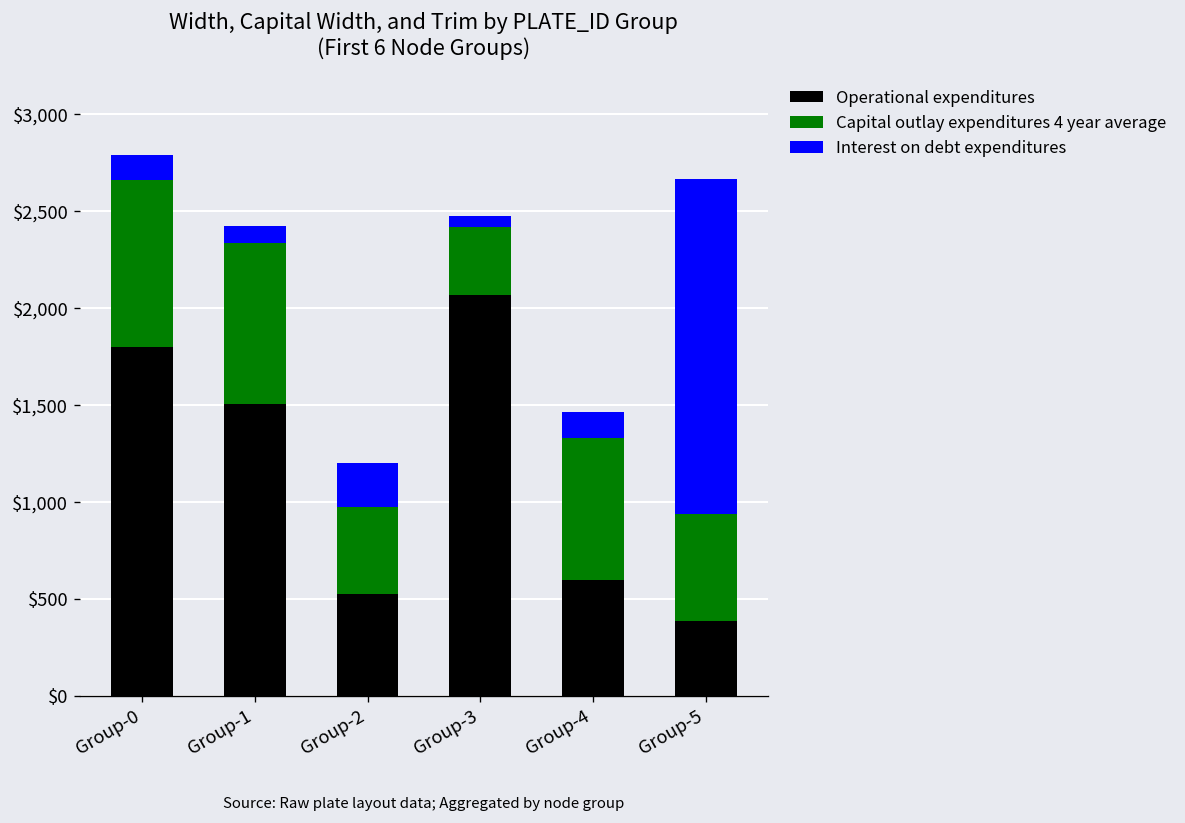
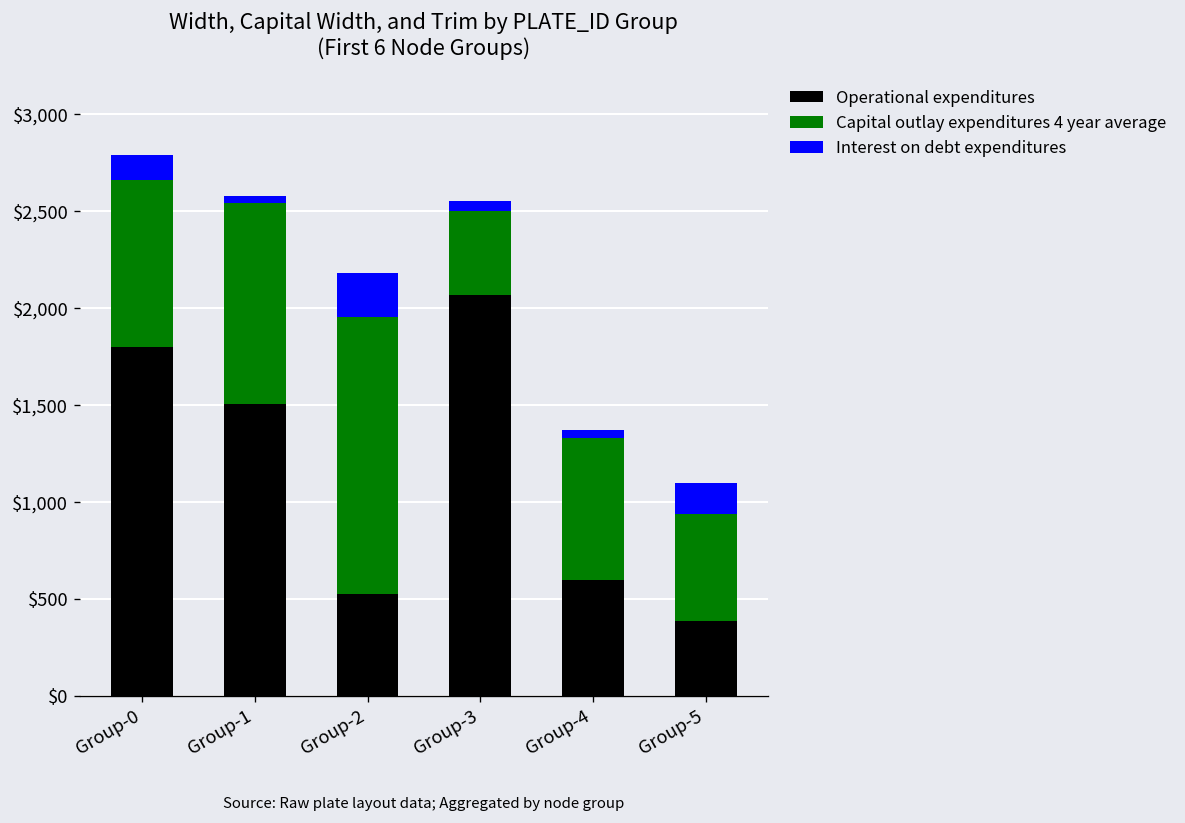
Capital outlay expenditures 4 year average, Group-1: $830 -> $1,040
Interest on debt expenditures, Group-1: $90 -> $40
Capital outlay expenditures 4 year average, Group-2: $450 -> $1,430
Capital outlay expenditures 4 year average, Group-3: $350 -> $430
Interest on debt expenditures, Group-4: $130 -> $40
Interest on debt expenditures, Group-5: $1,730 -> $160
